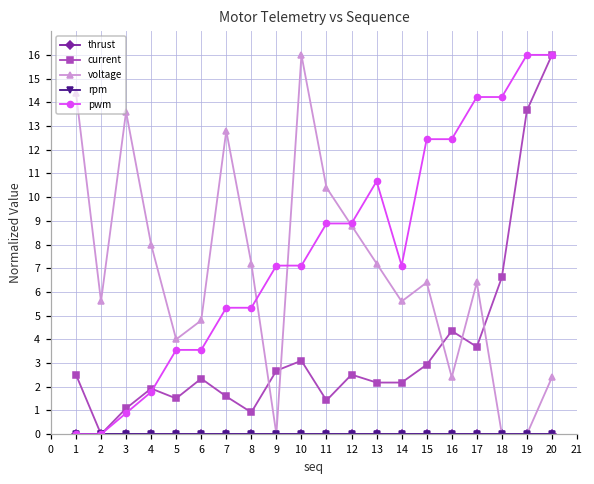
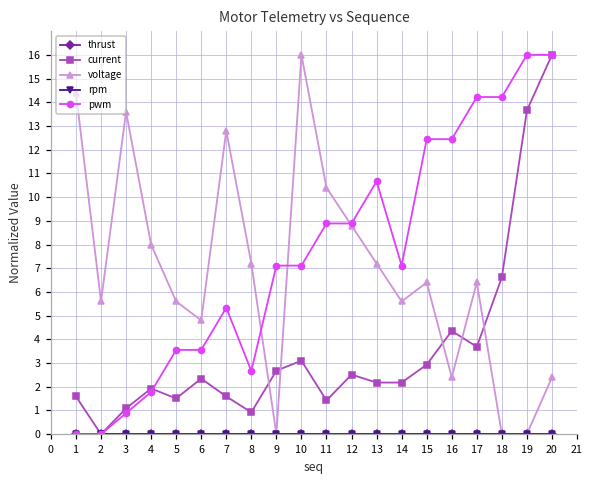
current, 1: 2.5 -> 1.6
voltage, 5: 4.0 -> 5.6
pwm, 8: 5.3 -> 2.7
